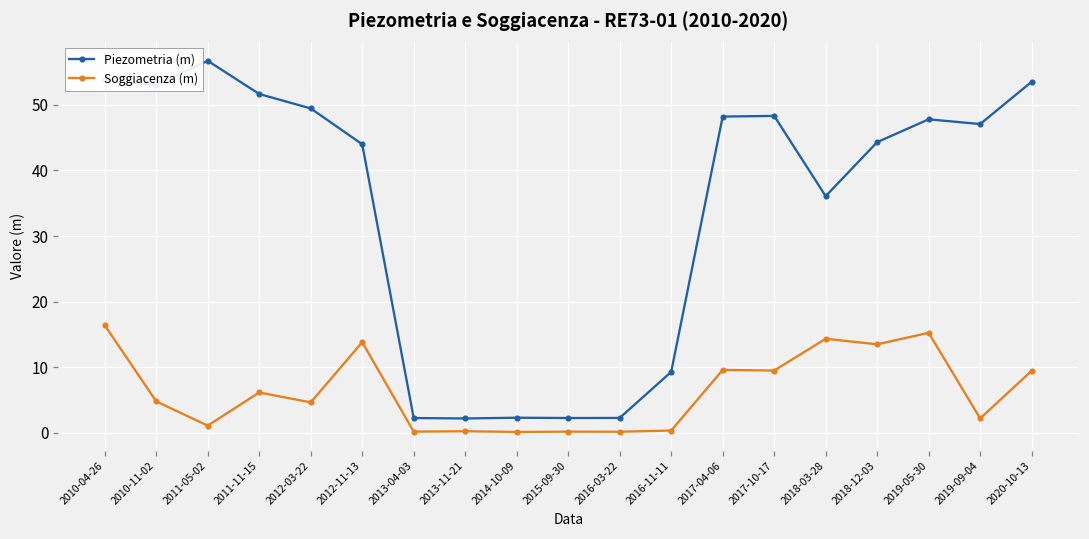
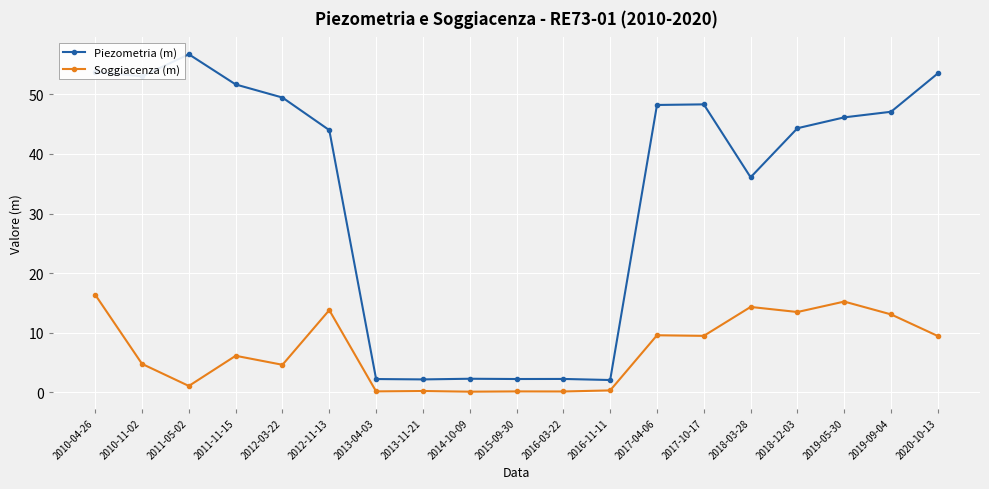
Piezometria (m), 2016-11-11: 9 -> 2
Piezometria (m), 2019-05-30: 48 -> 46
Soggiacenza (m), 2019-09-04: 2 -> 13
